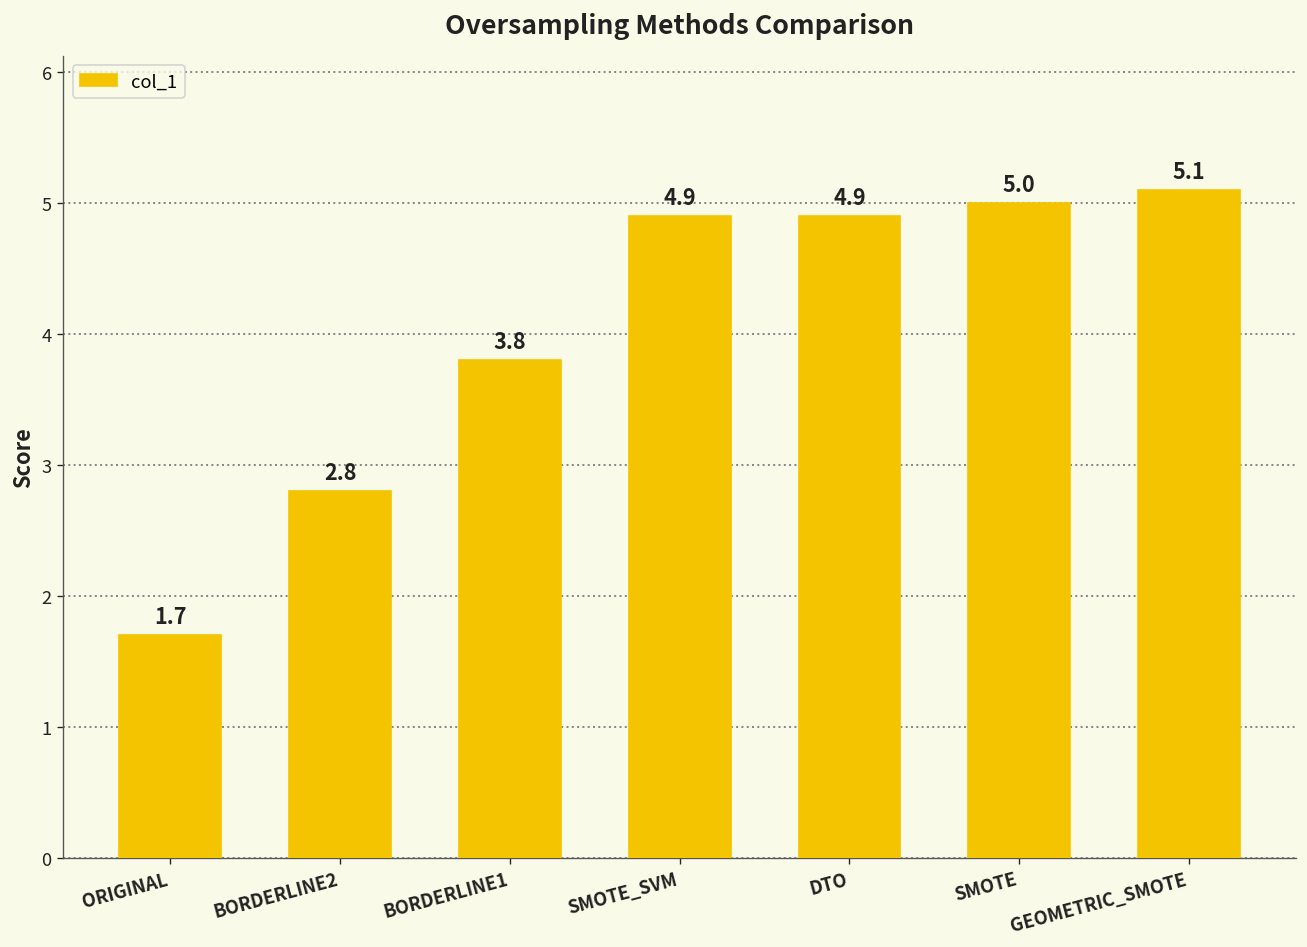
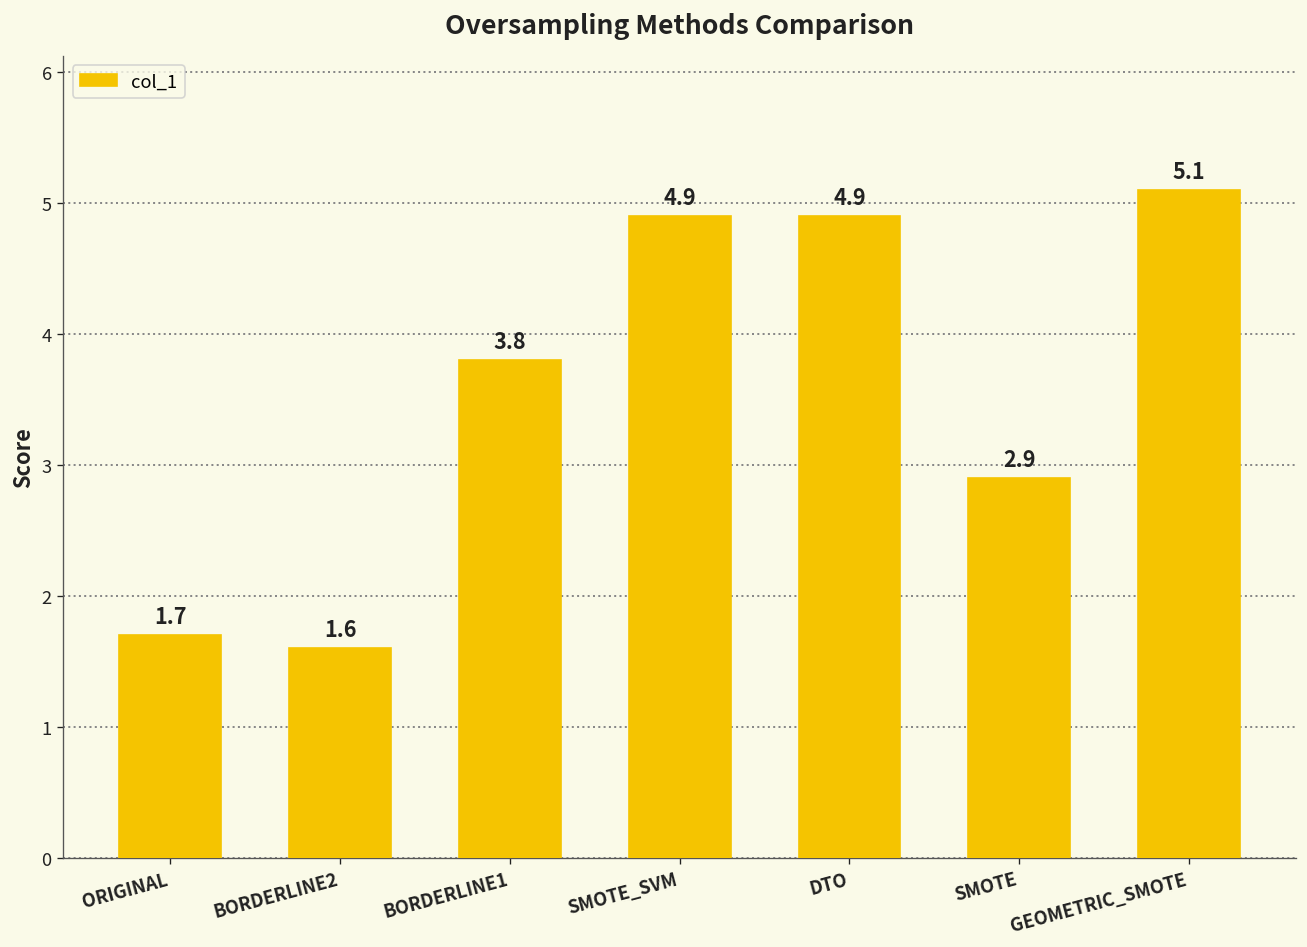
BORDERLINE2: 2.8 -> 1.6
SMOTE: 5.0 -> 2.9
